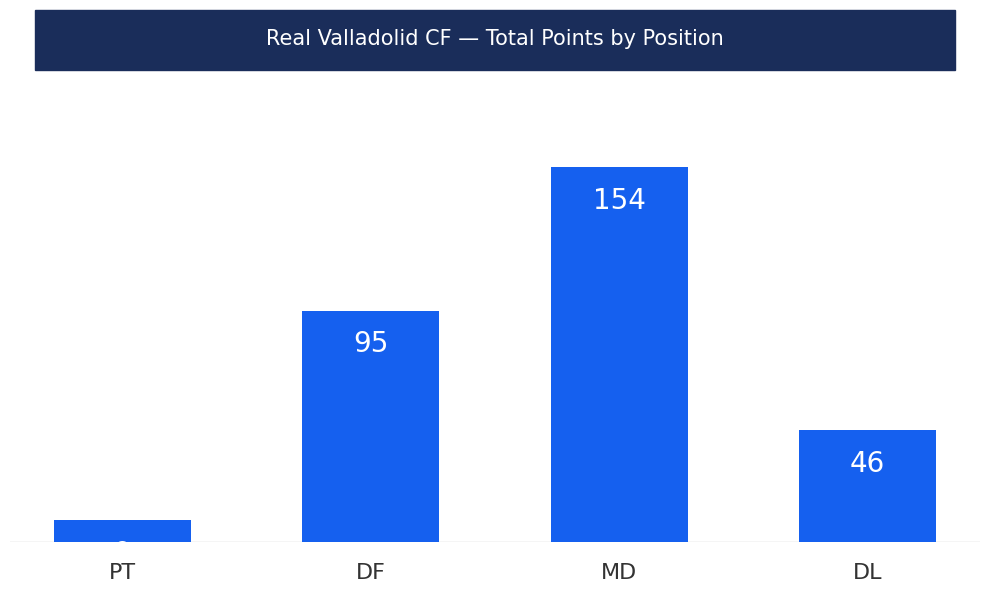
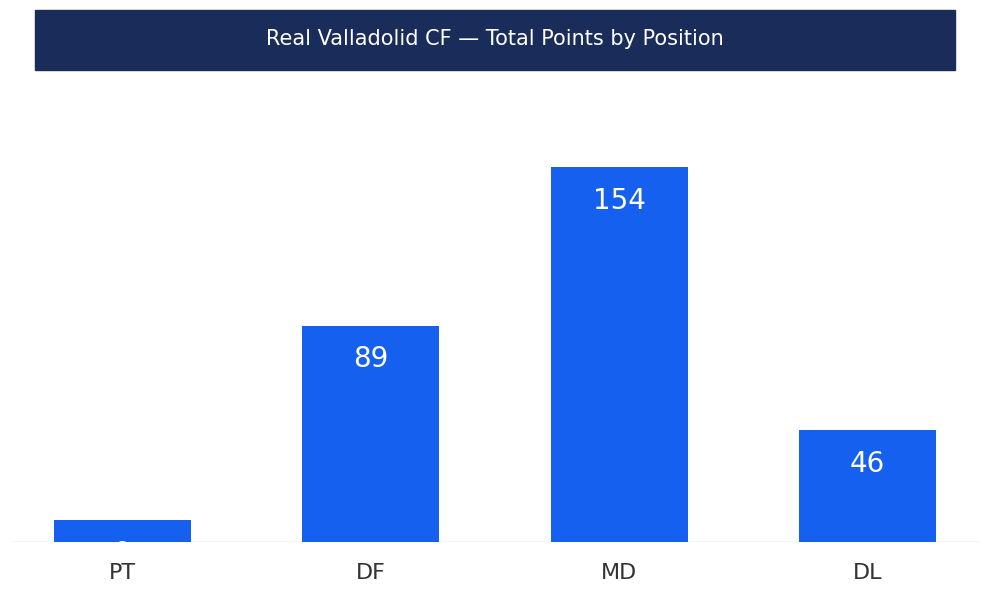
DF: 95 -> 89
